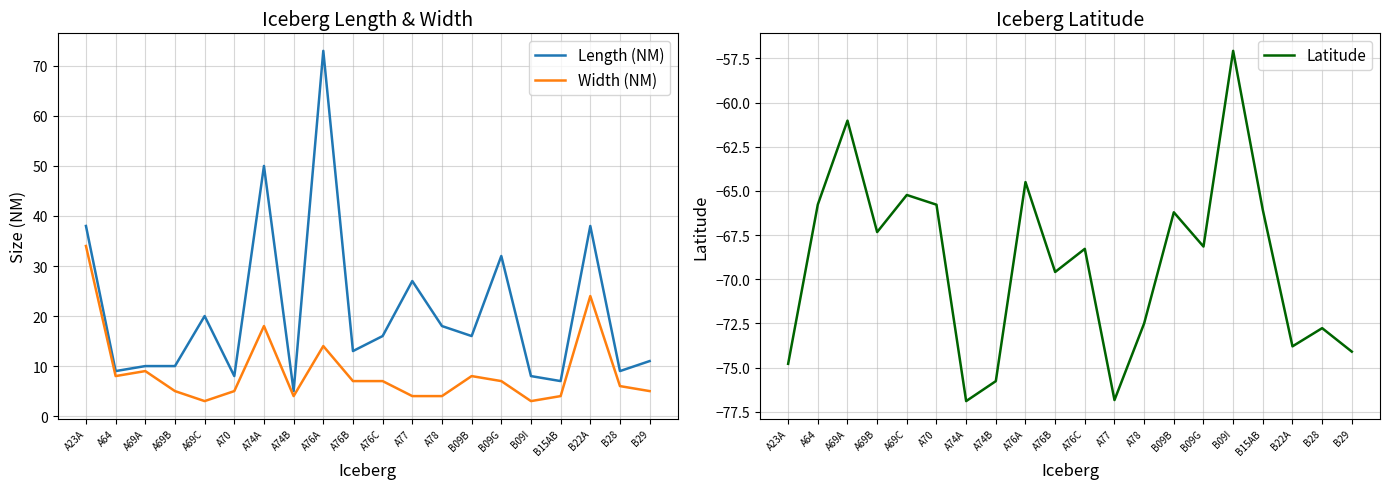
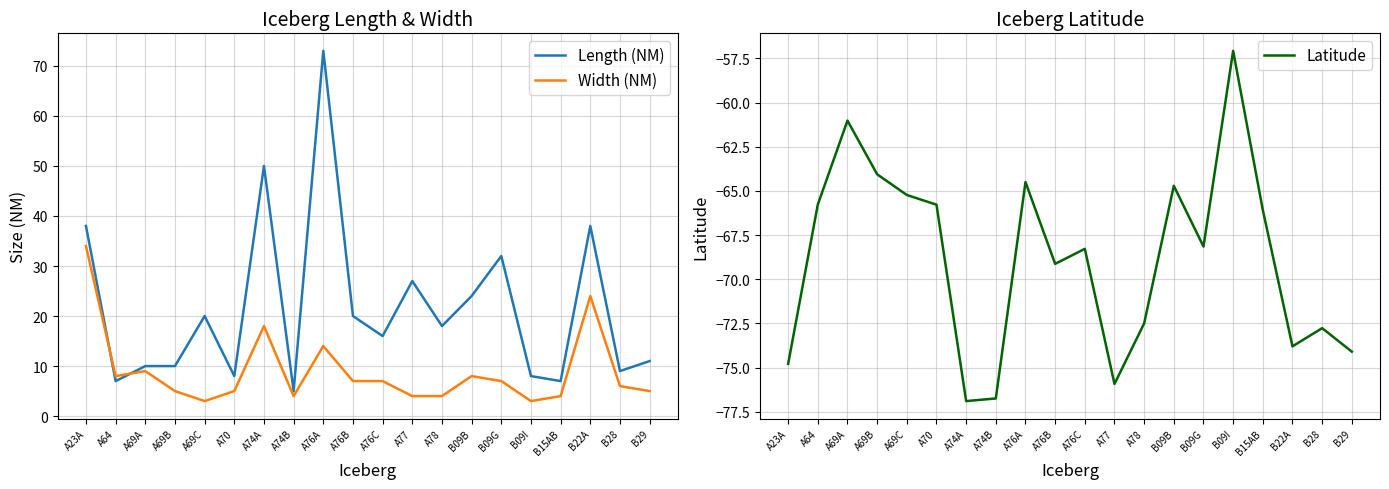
Iceberg Length & Width, Length (NM), A64: 9 -> 7
Iceberg Length & Width, Length (NM), A76B: 13 -> 20
Iceberg Length & Width, Length (NM), B09B: 16 -> 24
Iceberg Latitude, A69B: -67.3 -> -64.1
Iceberg Latitude, A74B: -75.8 -> -76.8
Iceberg Latitude, A76B: -69.6 -> -69.1
Iceberg Latitude, A77: -76.8 -> -75.9
Iceberg Latitude, B09B: -66.2 -> -64.7
